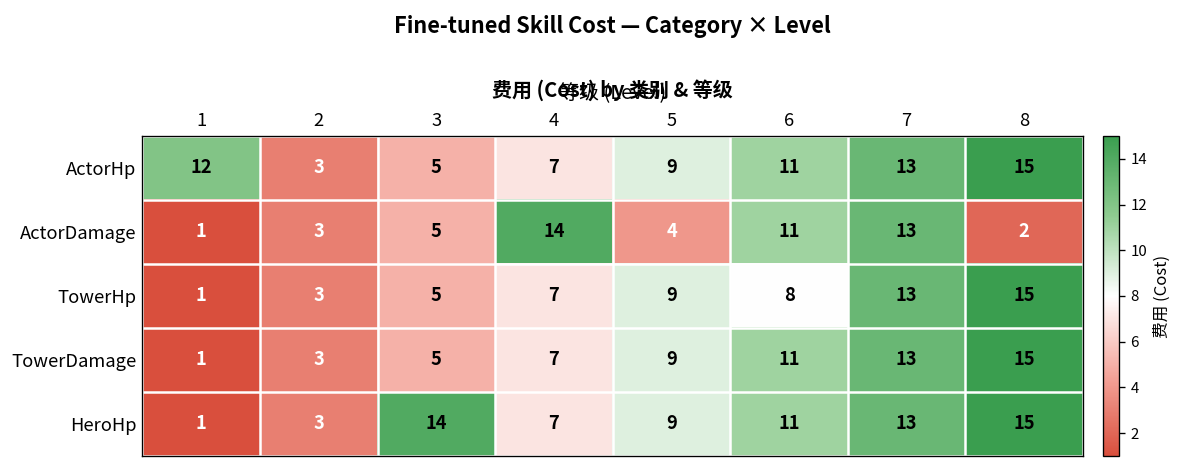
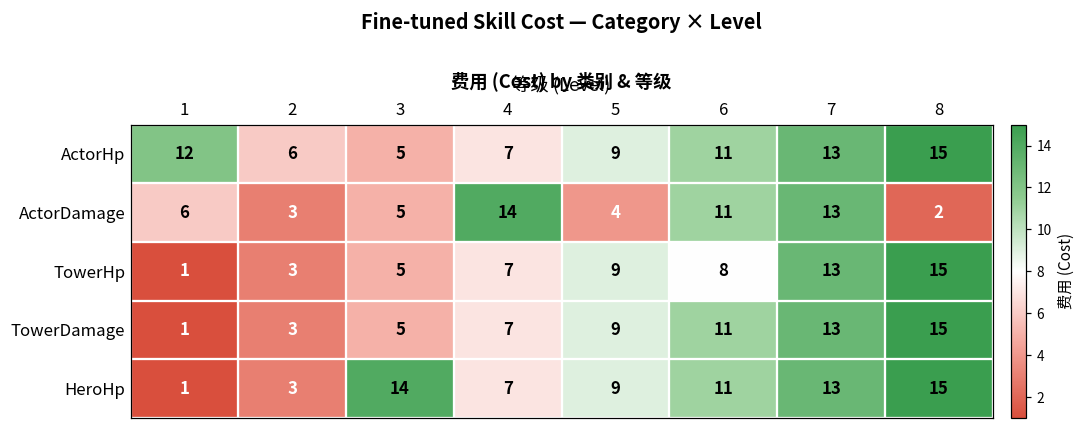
ActorHp, 2: 3 -> 6
ActorDamage, 1: 1 -> 6
